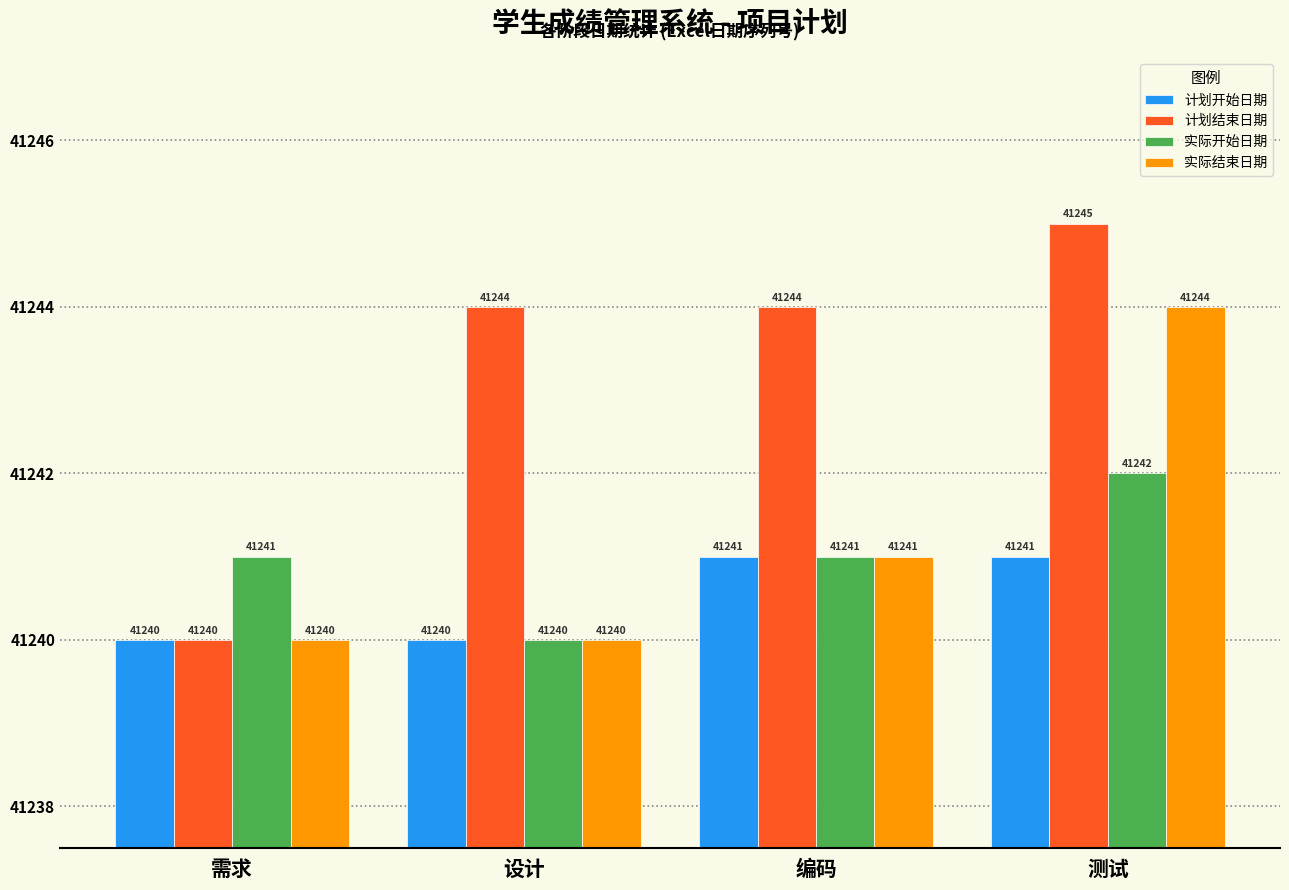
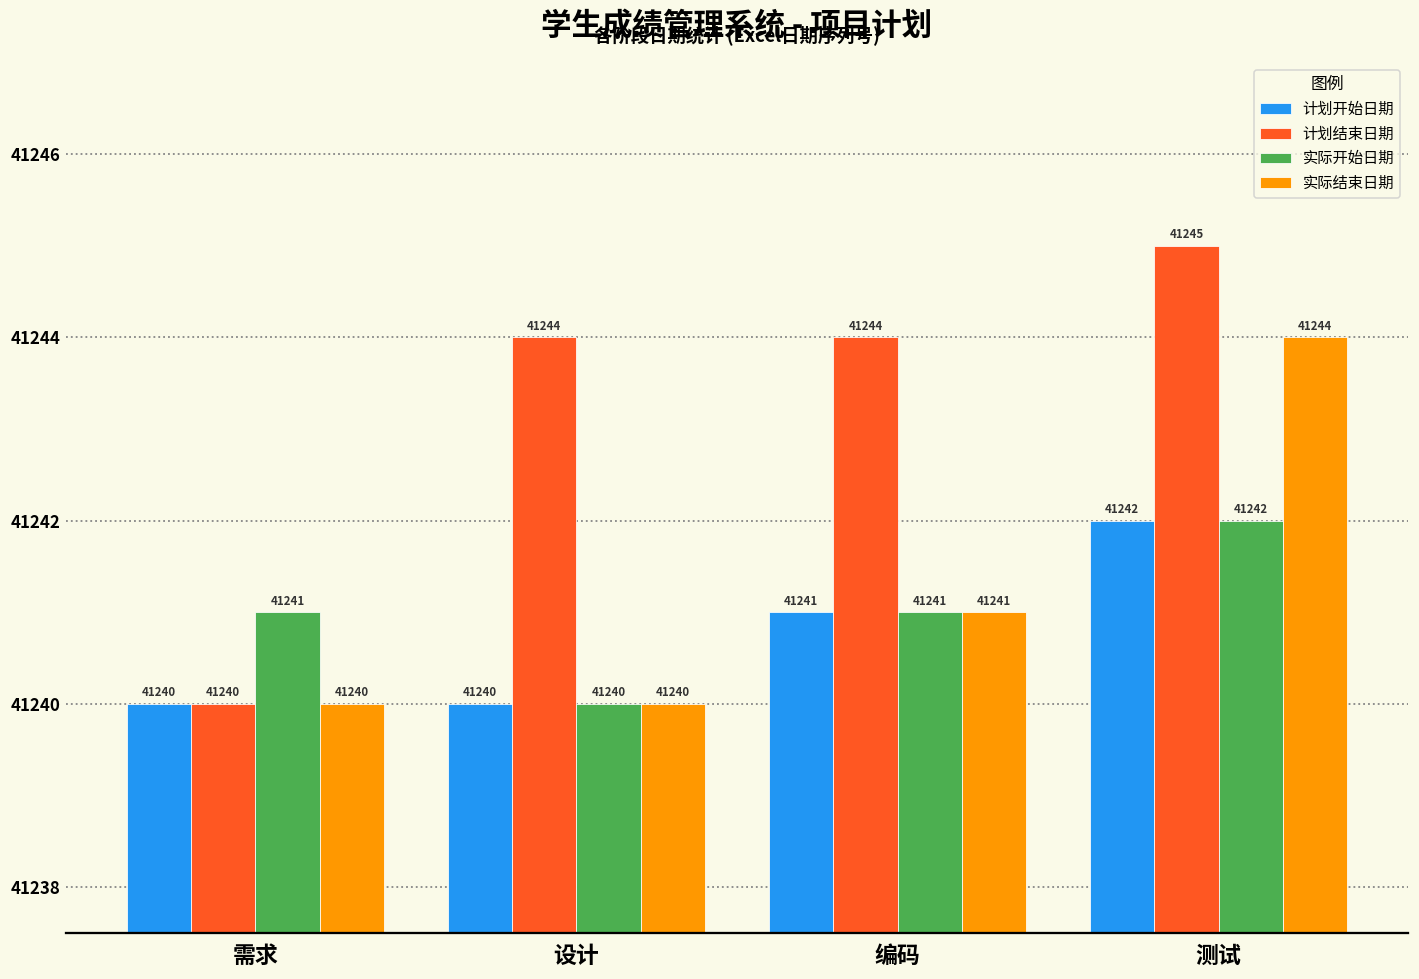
计划开始日期, 测试: 41241 -> 41242
